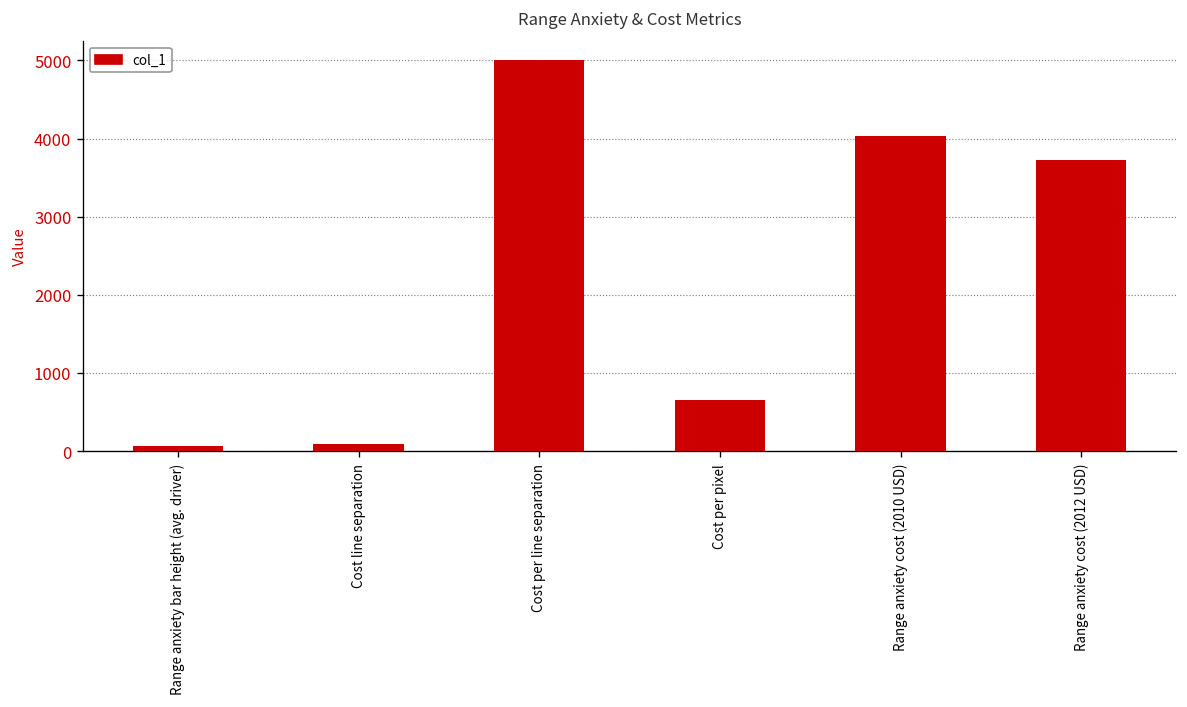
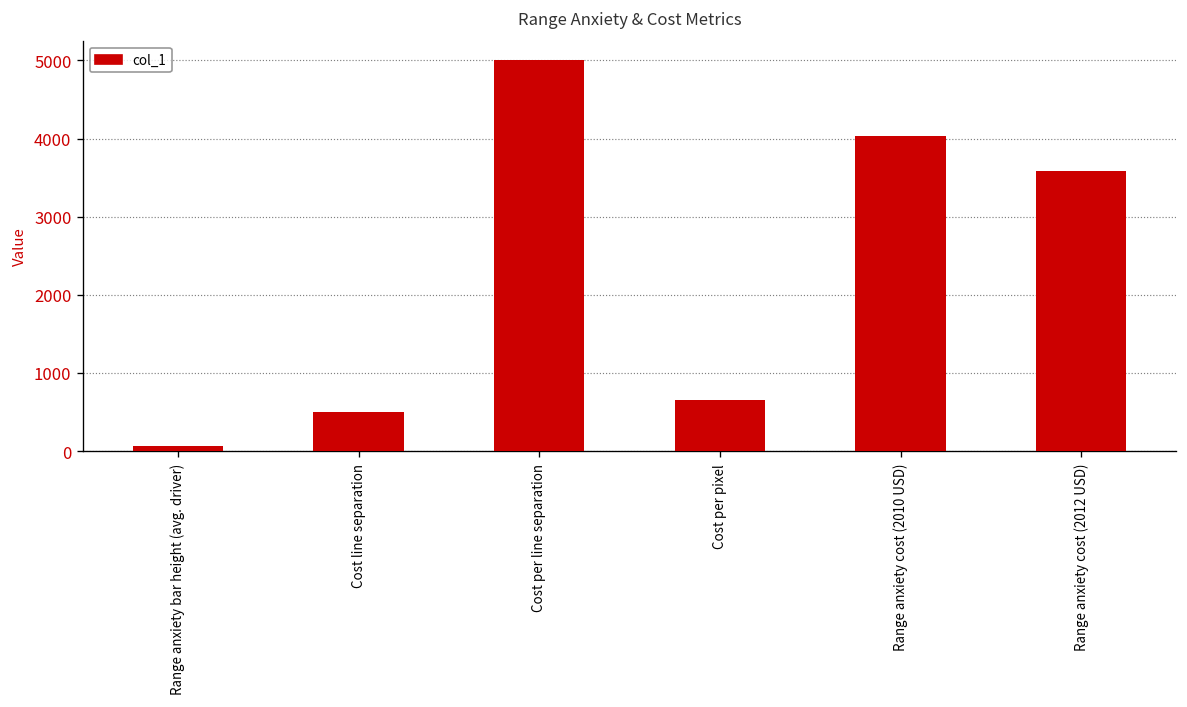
Cost line separation: 100 -> 500
Range anxiety cost (2012 USD): 3700 -> 3600
